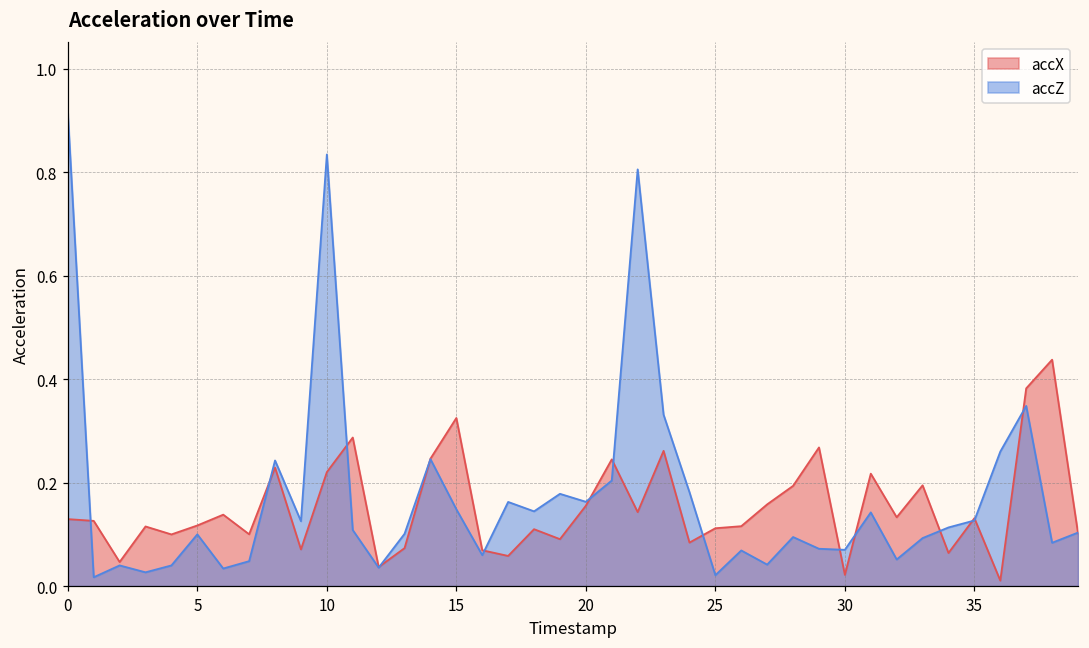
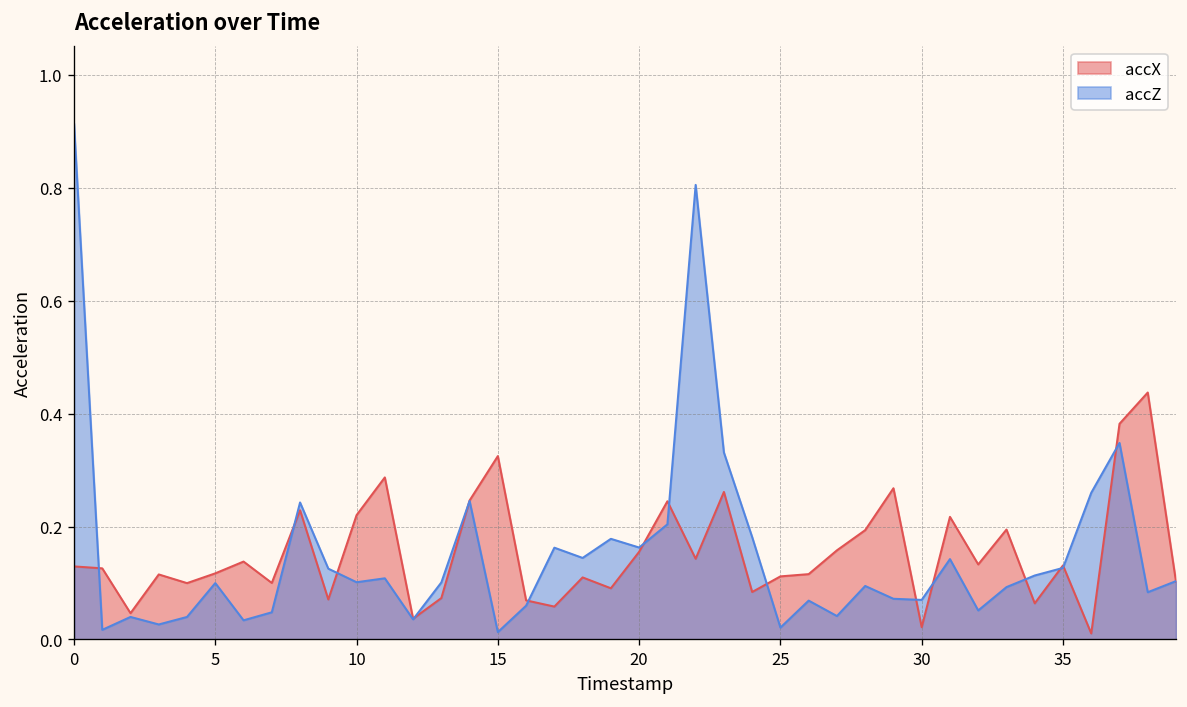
accZ, 10: 0.83 -> 0.10
accZ, 15: 0.15 -> 0.01
